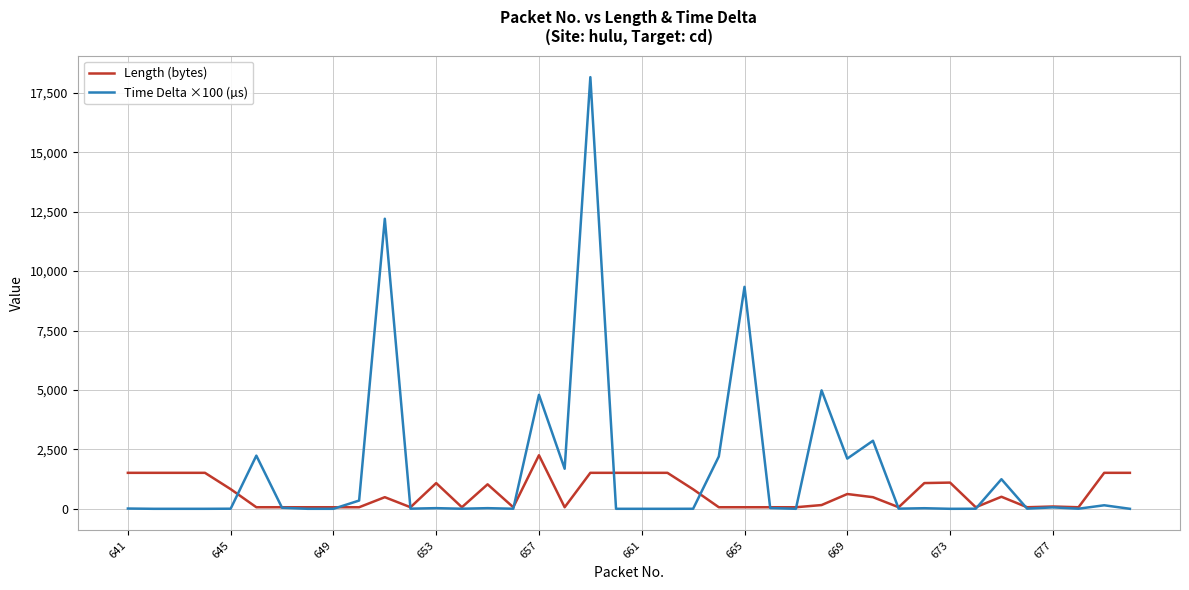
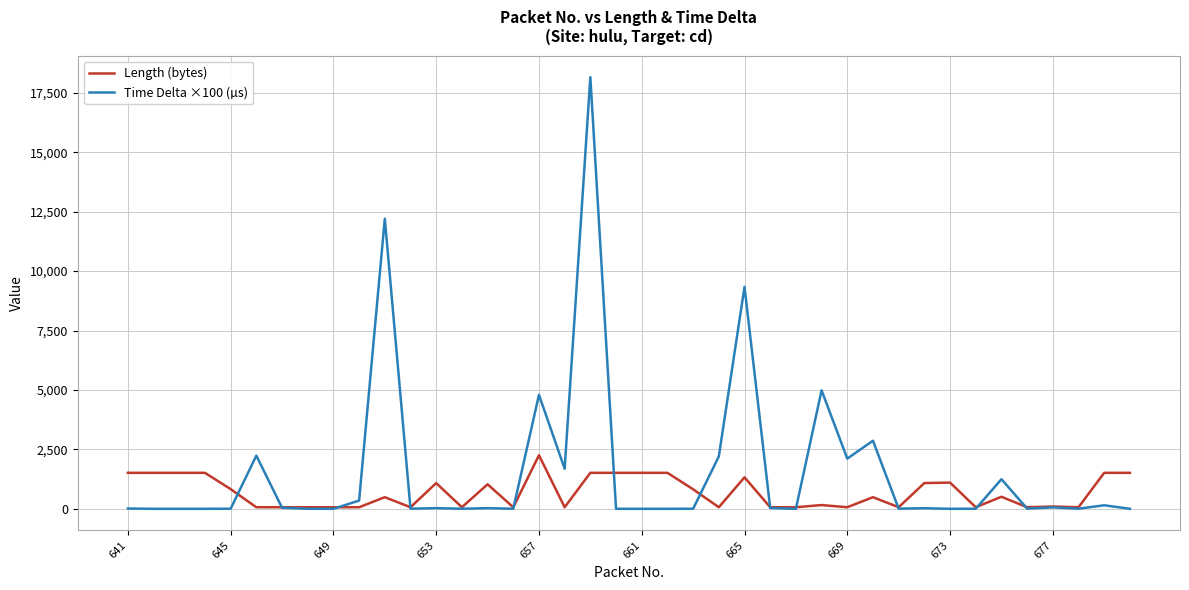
Length (bytes), 665: 100 -> 1,300
Length (bytes), 669: 600 -> 100
